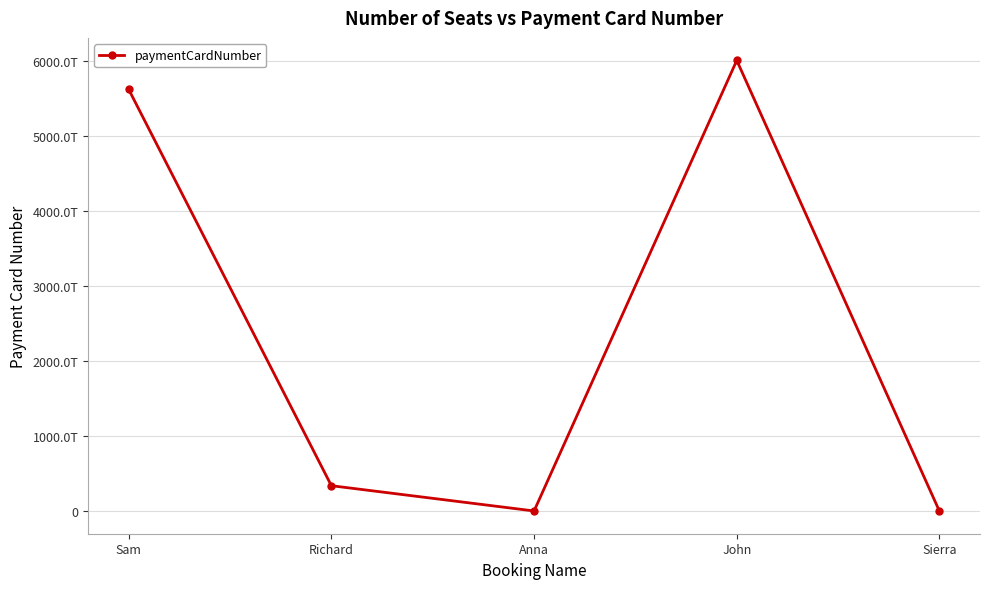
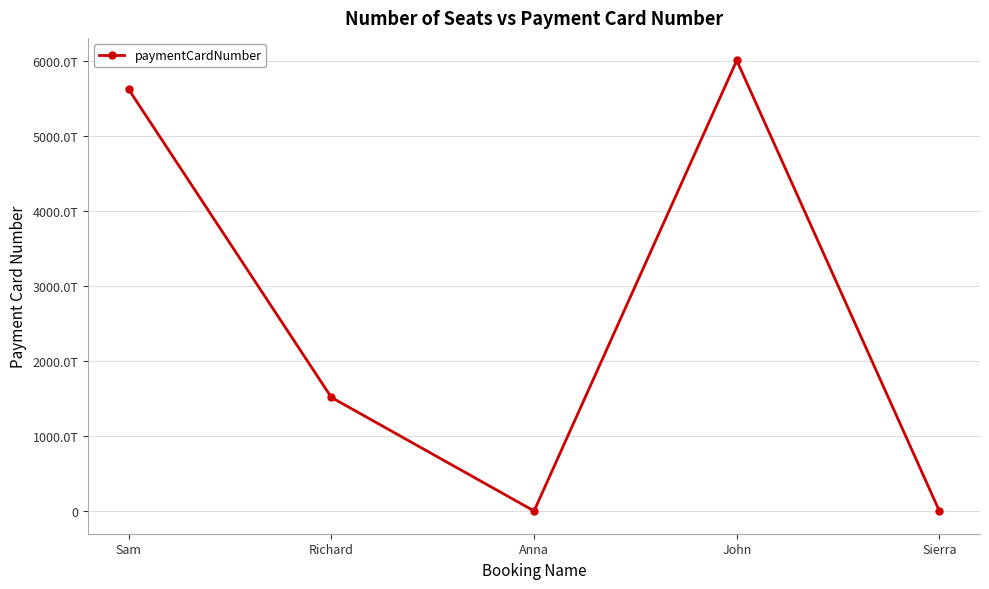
Richard: 300T -> 1500T
